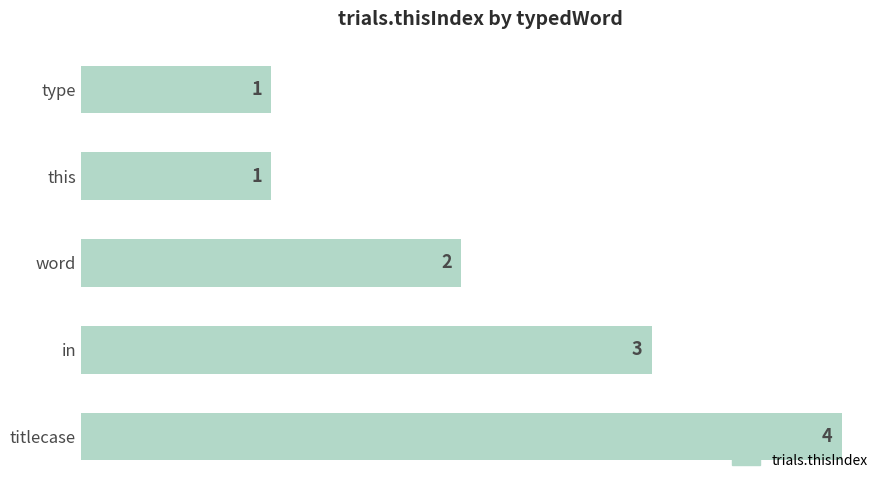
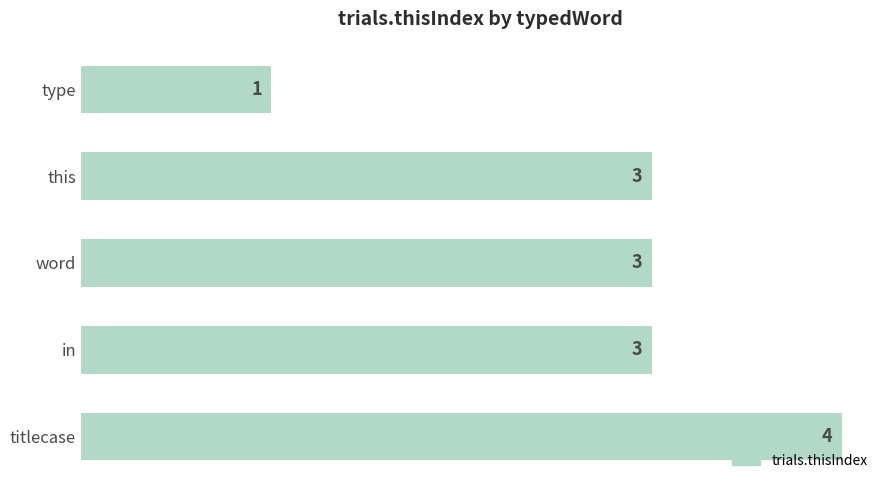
this: 1 -> 3
word: 2 -> 3
